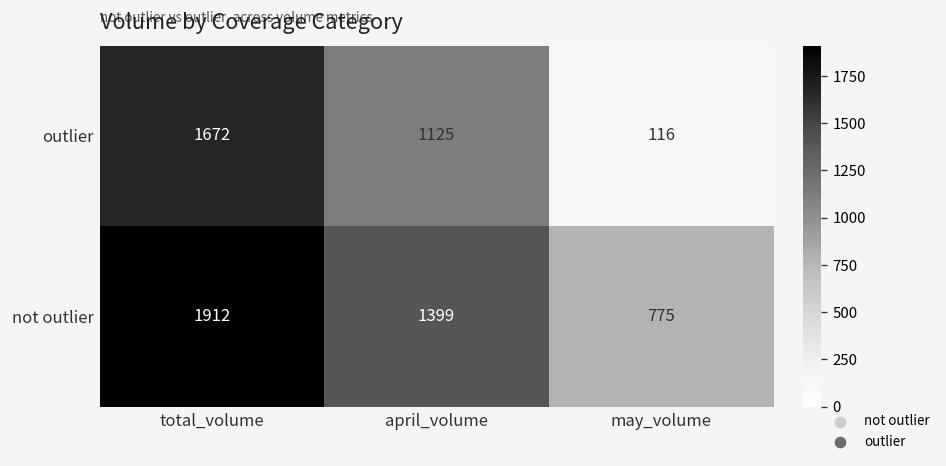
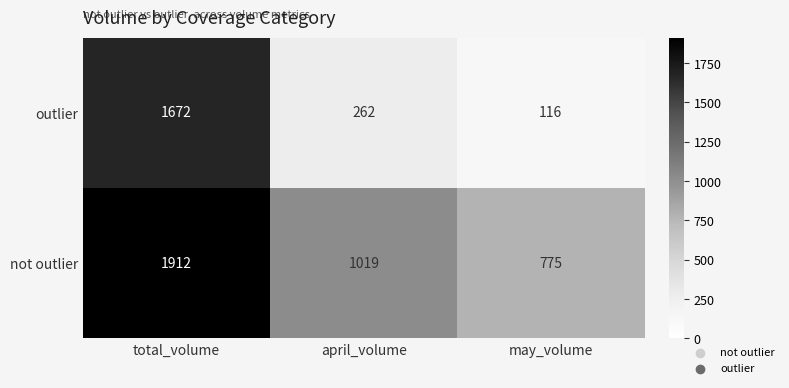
outlier, april_volume: 1125 -> 262
not outlier, april_volume: 1399 -> 1019
